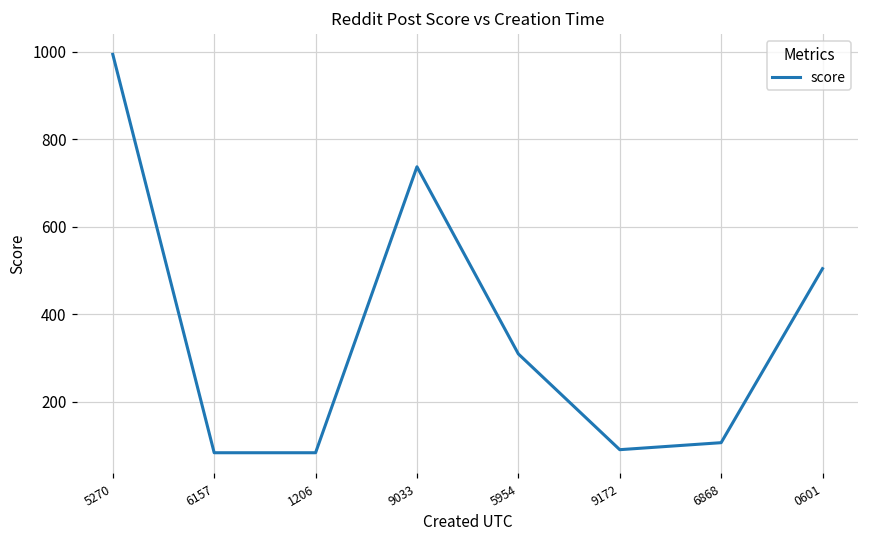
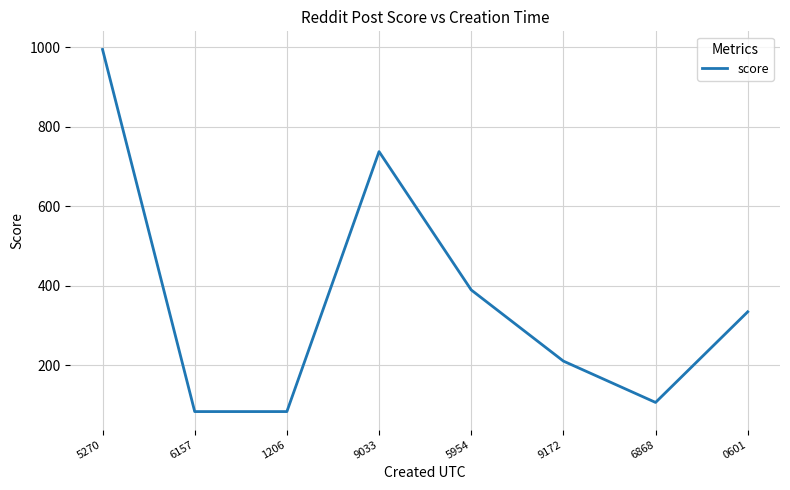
5954: 310 -> 390
9172: 90 -> 210
0601: 500 -> 330
